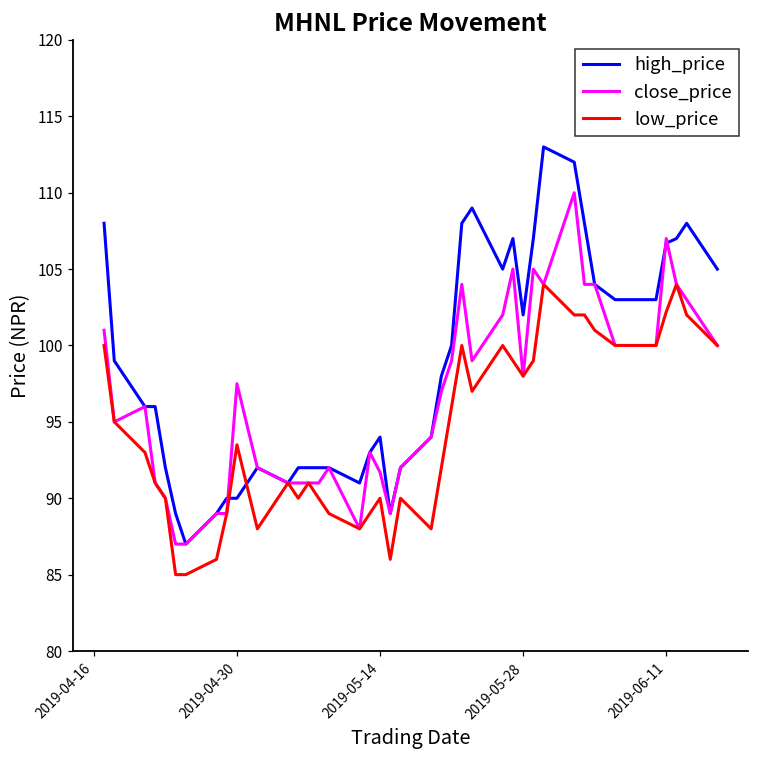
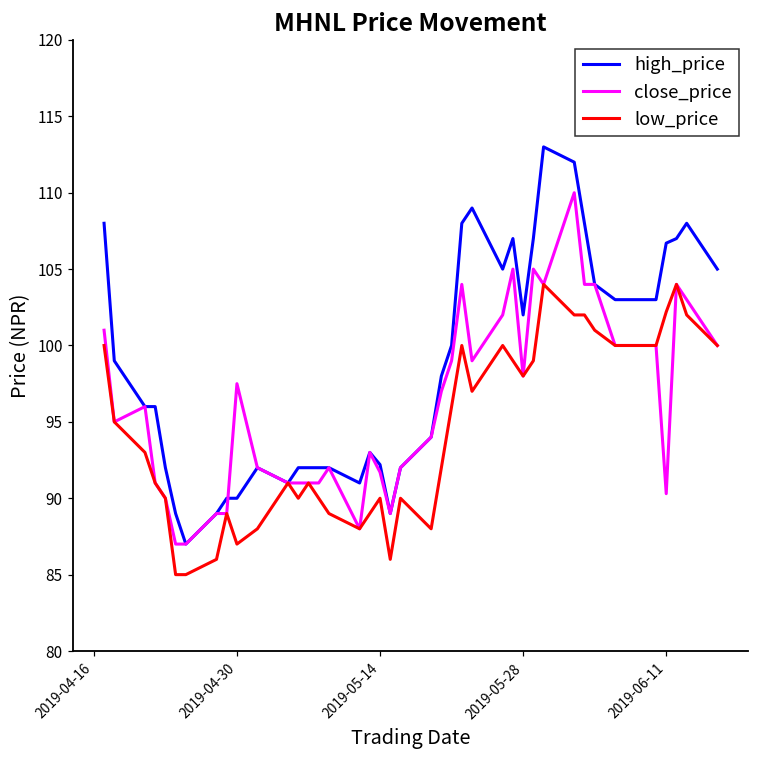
low_price, 2019-04-30: 93.5 -> 87.0
high_price, 2019-05-14: 94.0 -> 92.2
close_price, 2019-06-11: 107.0 -> 90.3
